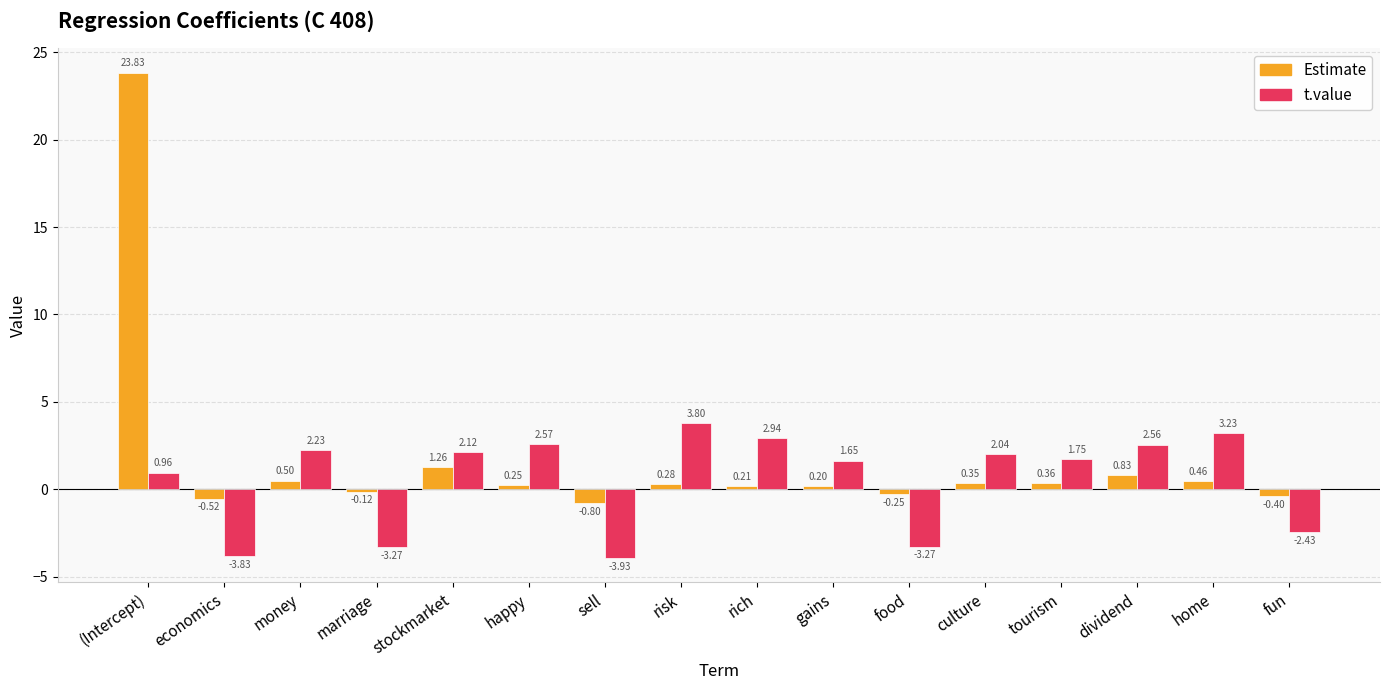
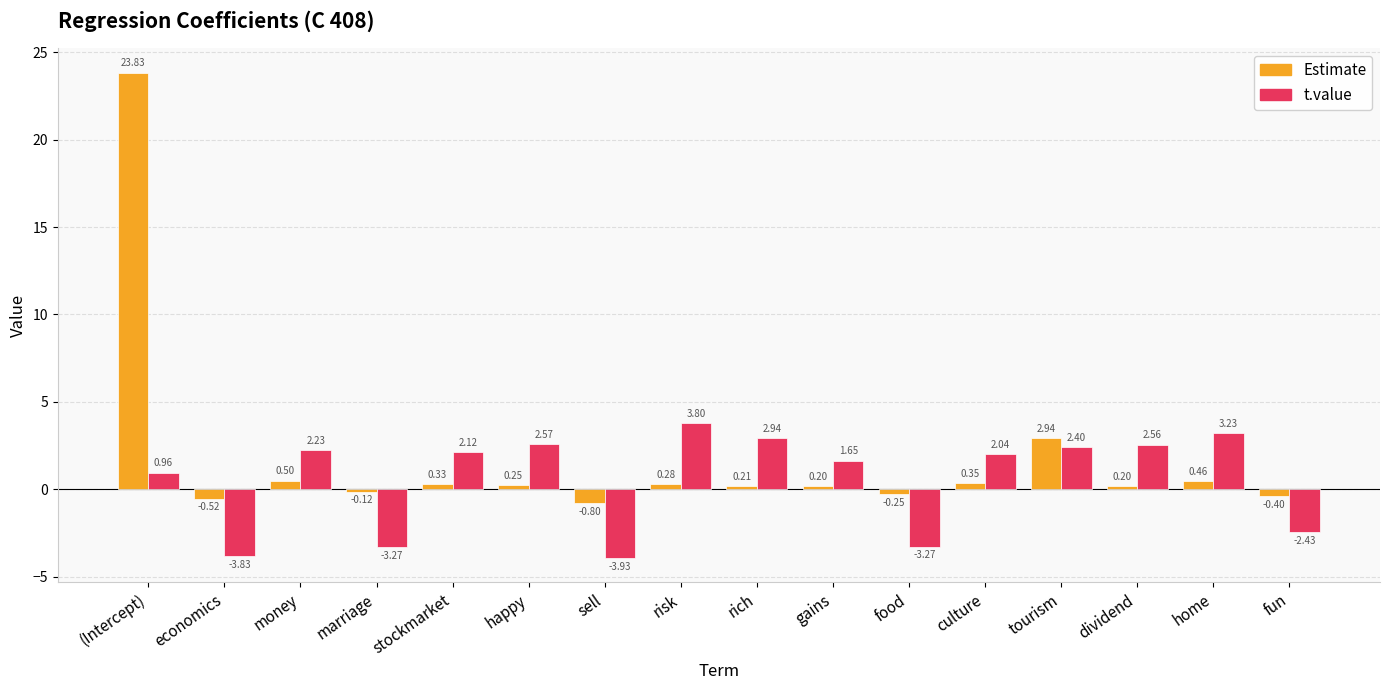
Estimate, stockmarket: 1.26 -> 0.33
Estimate, tourism: 0.36 -> 2.94
t.value, tourism: 1.75 -> 2.40
Estimate, dividend: 0.83 -> 0.20
